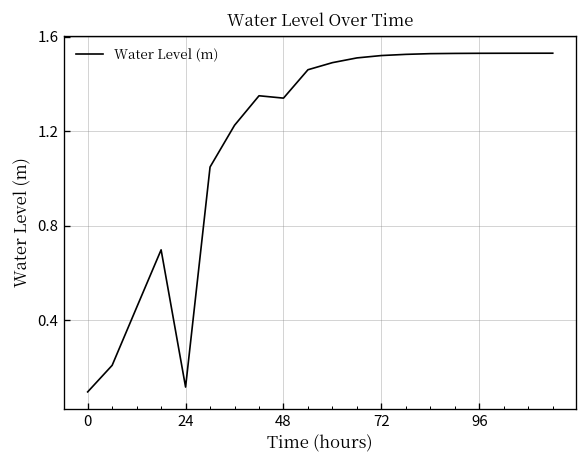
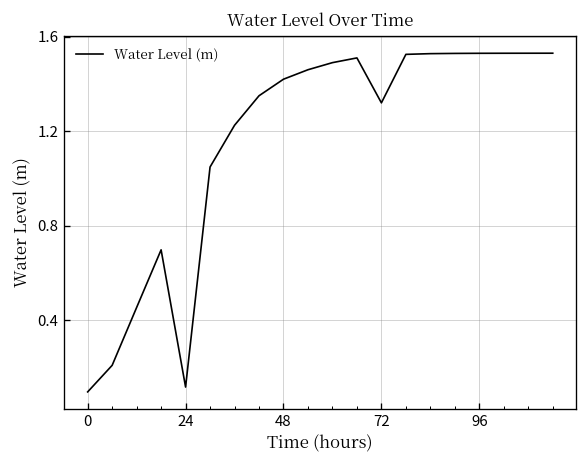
48: 1.34 -> 1.42
72: 1.52 -> 1.32
